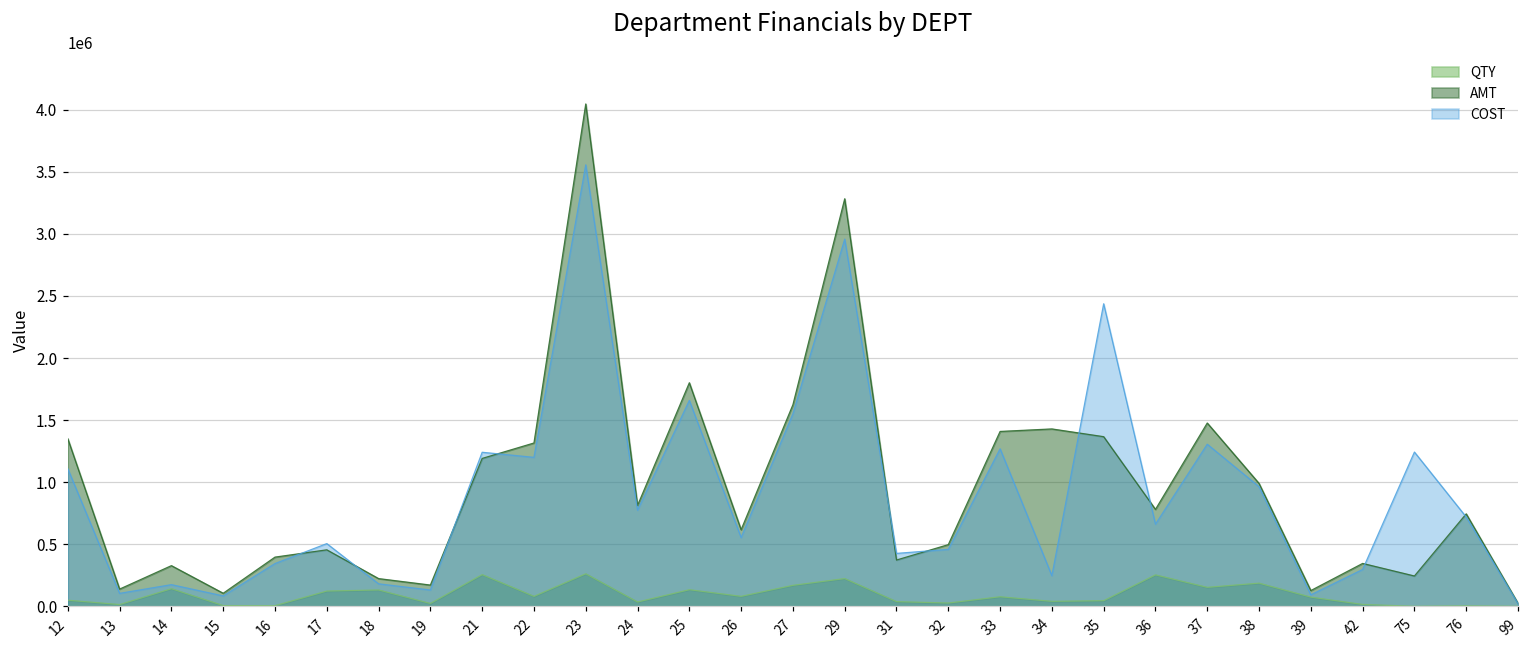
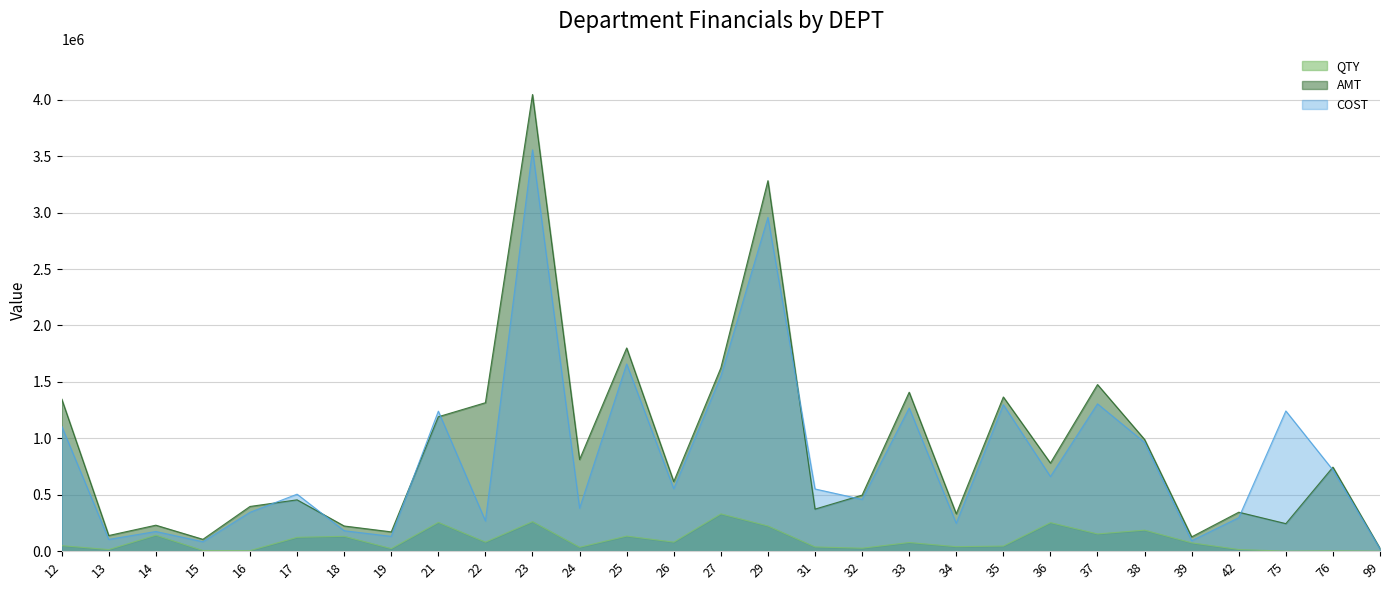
AMT, 14: 330000 -> 230000
COST, 22: 1200000 -> 270000
COST, 24: 770000 -> 380000
QTY, 27: 170000 -> 330000
COST, 31: 430000 -> 550000
AMT, 34: 1430000 -> 330000
COST, 35: 2440000 -> 1300000
